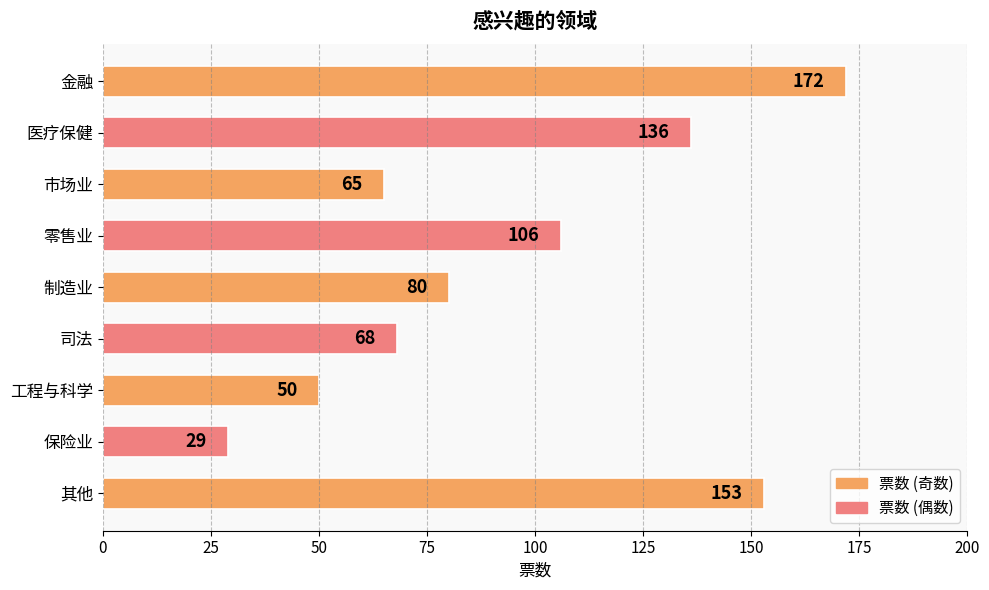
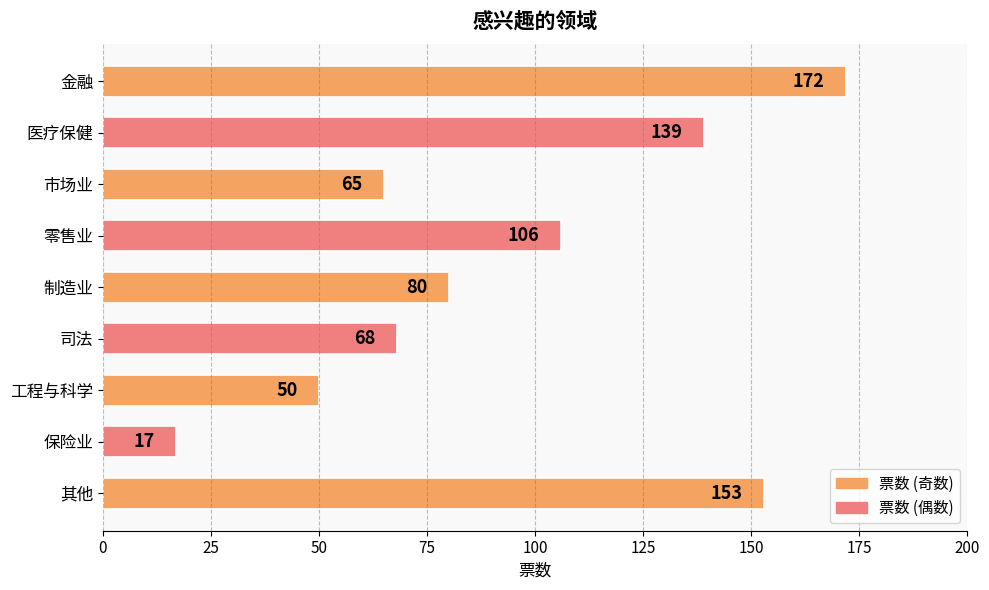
医疗保健: 136 -> 139
保险业: 29 -> 17
